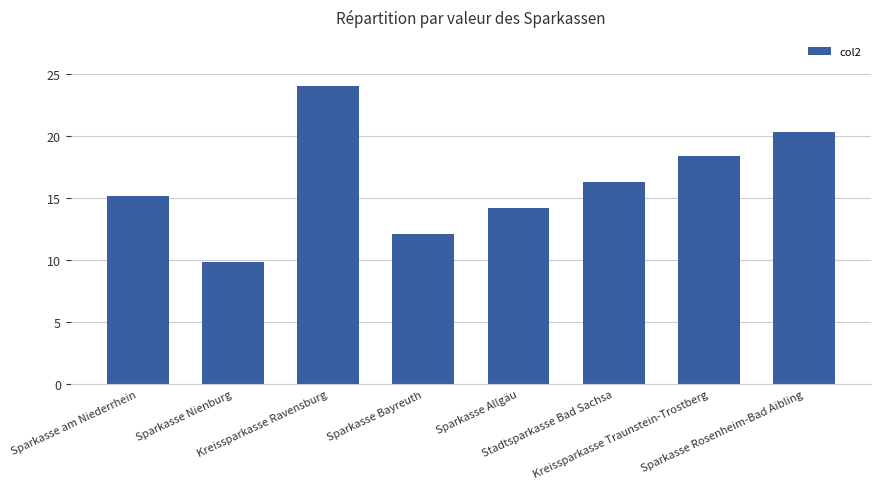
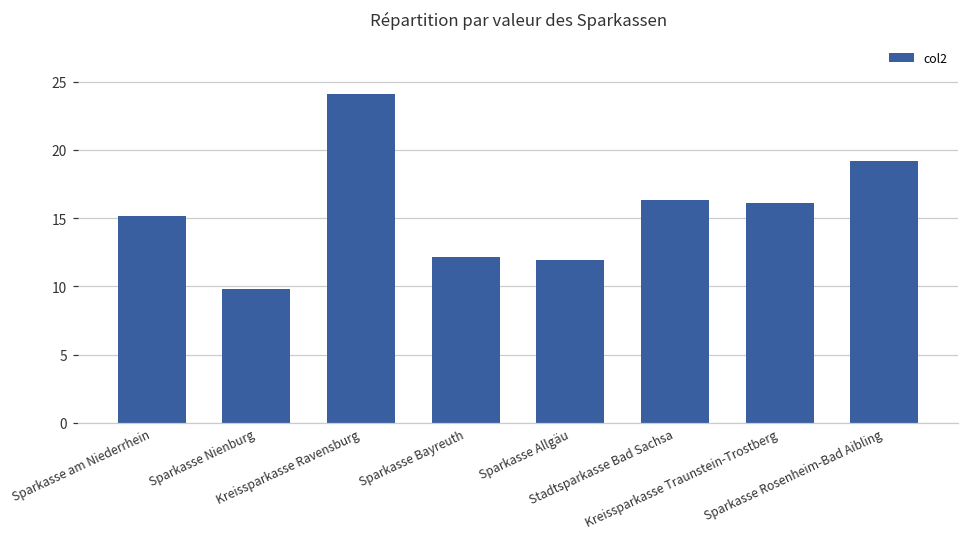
Sparkasse Allgäu: 14.2 -> 11.9
Kreissparkasse Traunstein-Trostberg: 18.4 -> 16.1
Sparkasse Rosenheim-Bad Aibling: 20.4 -> 19.2
